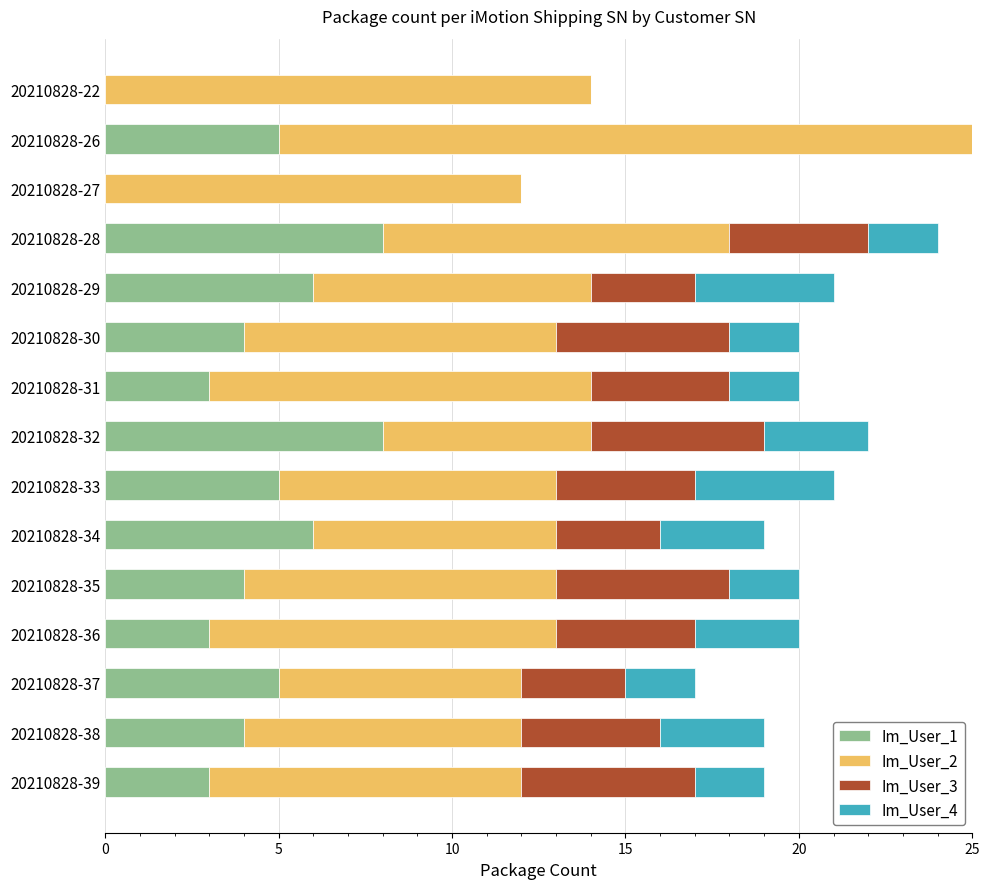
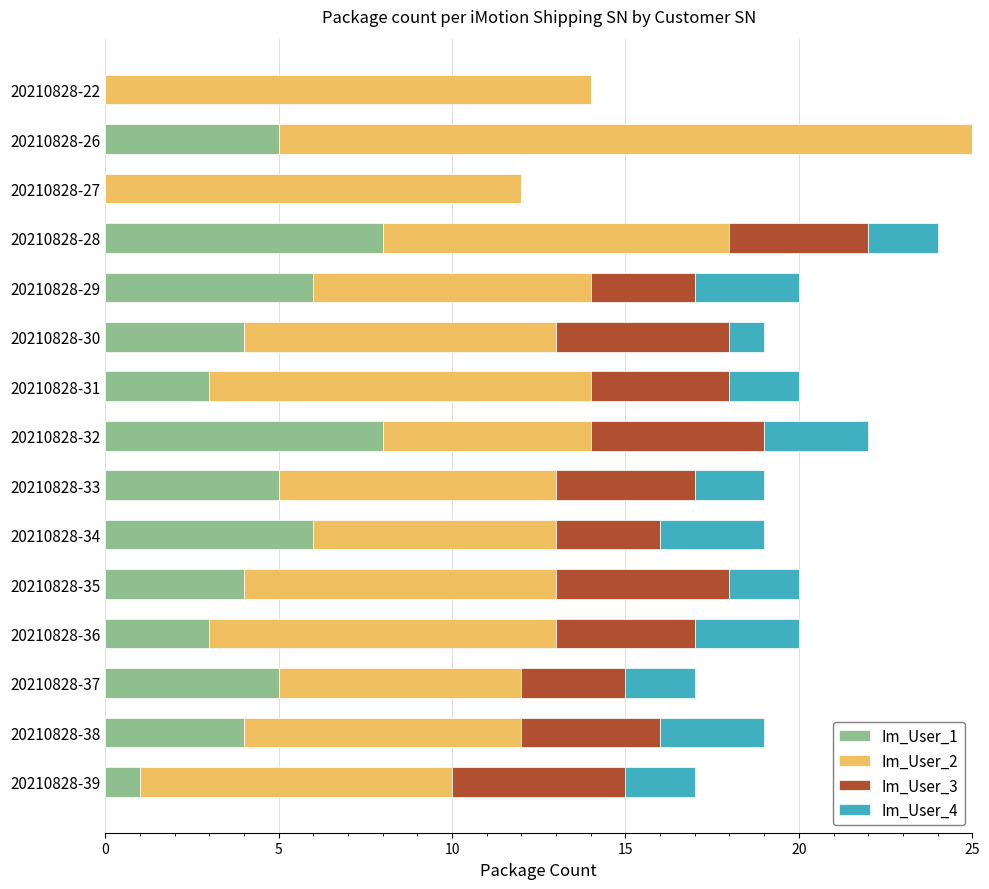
Im_User_4, 20210828-29: 4 -> 3
Im_User_4, 20210828-30: 2 -> 1
Im_User_4, 20210828-33: 4 -> 2
Im_User_1, 20210828-39: 3 -> 1
